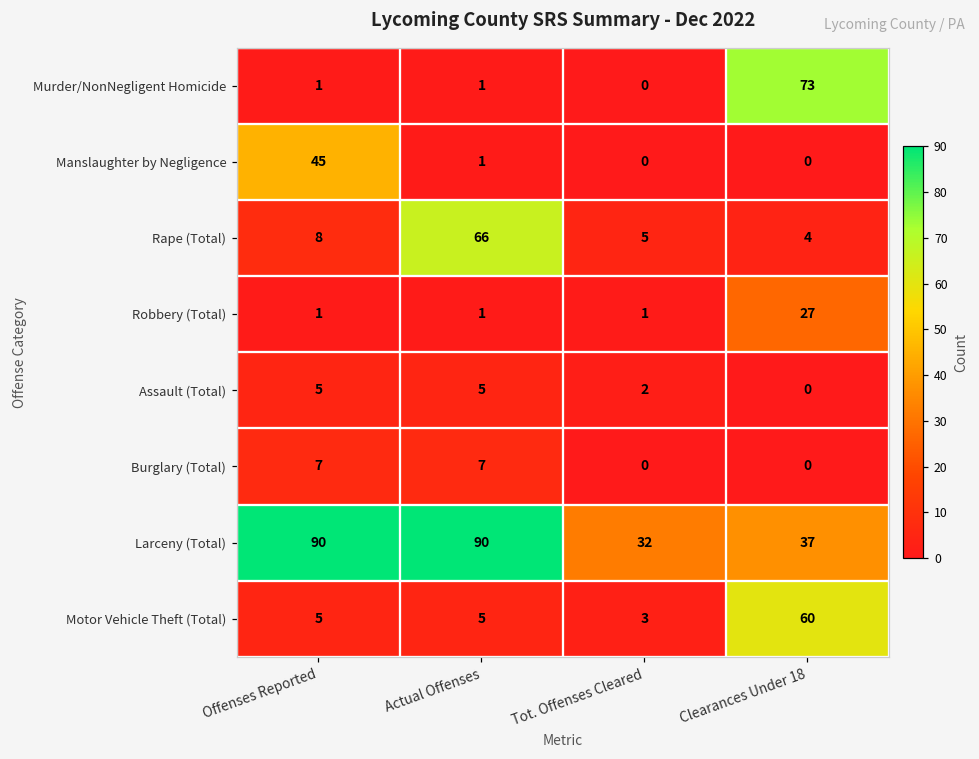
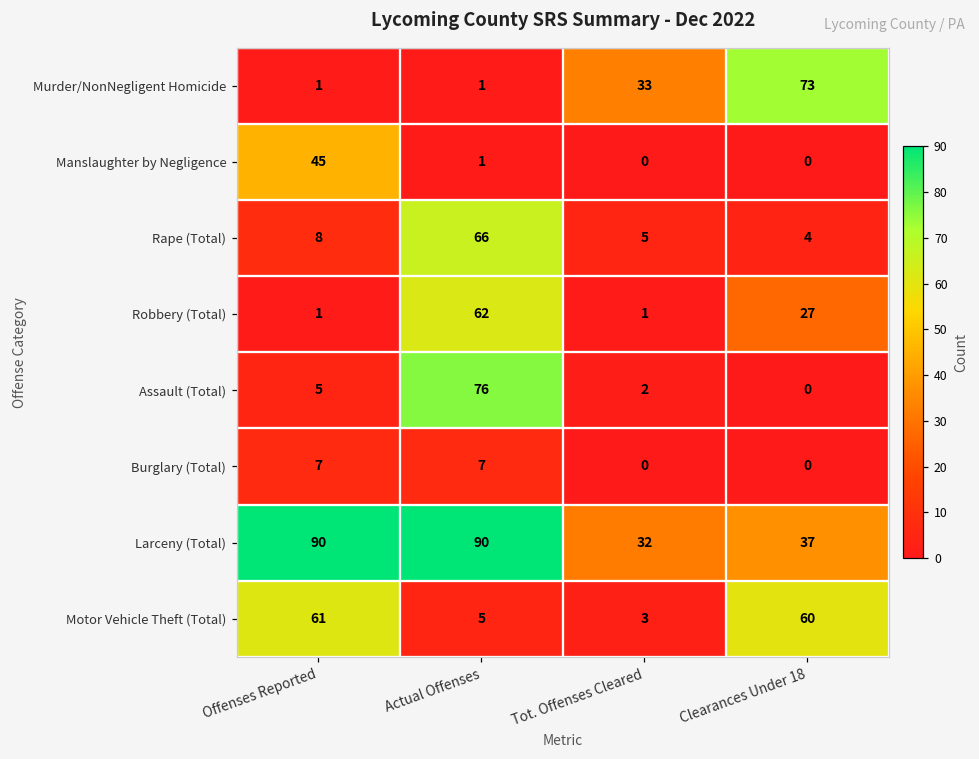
Murder/NonNegligent Homicide, Tot. Offenses Cleared: 0 -> 33
Robbery (Total), Actual Offenses: 1 -> 62
Assault (Total), Actual Offenses: 5 -> 76
Motor Vehicle Theft (Total), Offenses Reported: 5 -> 61
